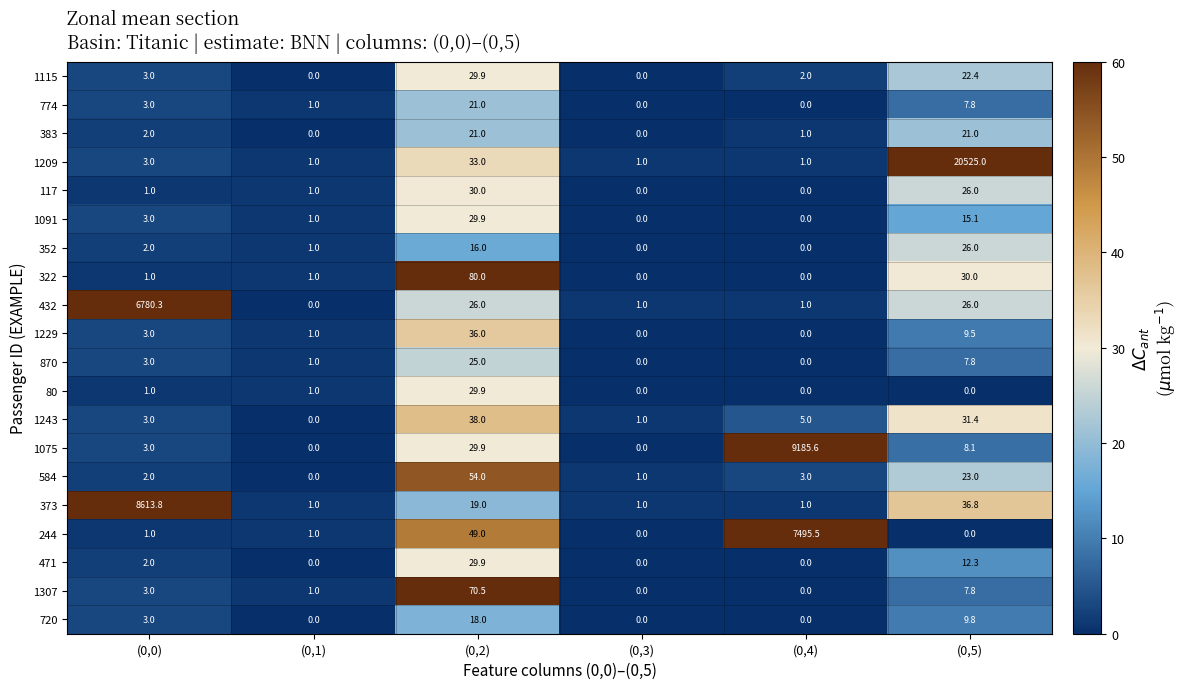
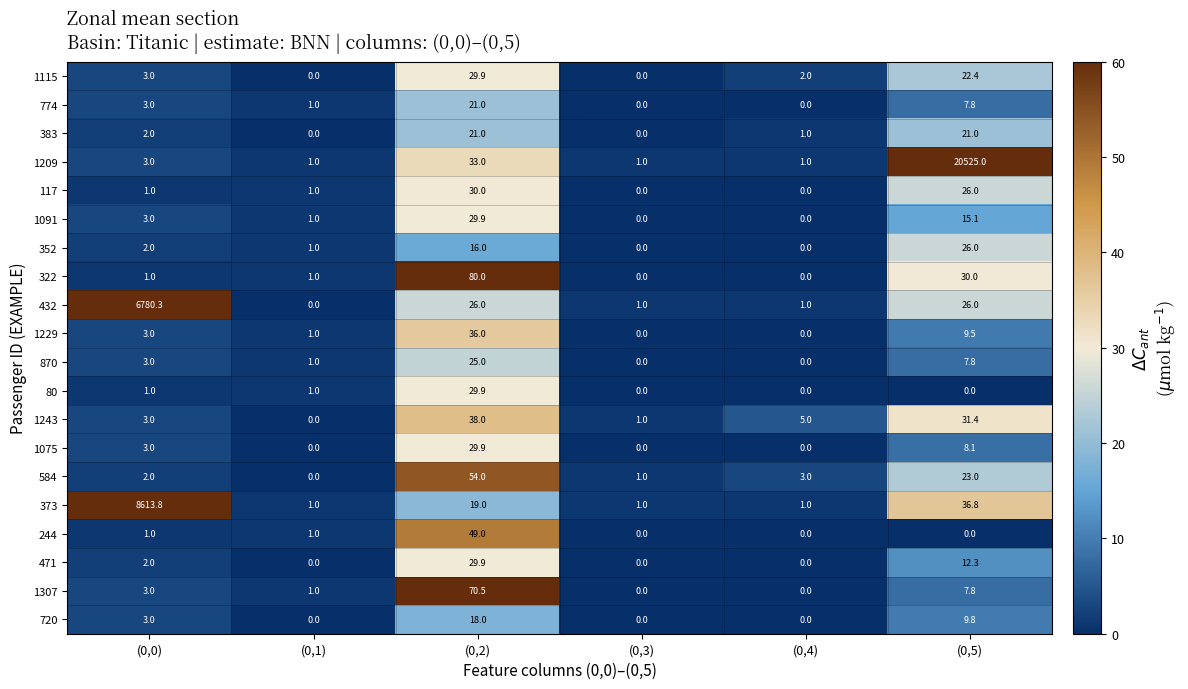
1075, (0,4): 9185.6 -> 0.0
244, (0,4): 7495.5 -> 0.0
